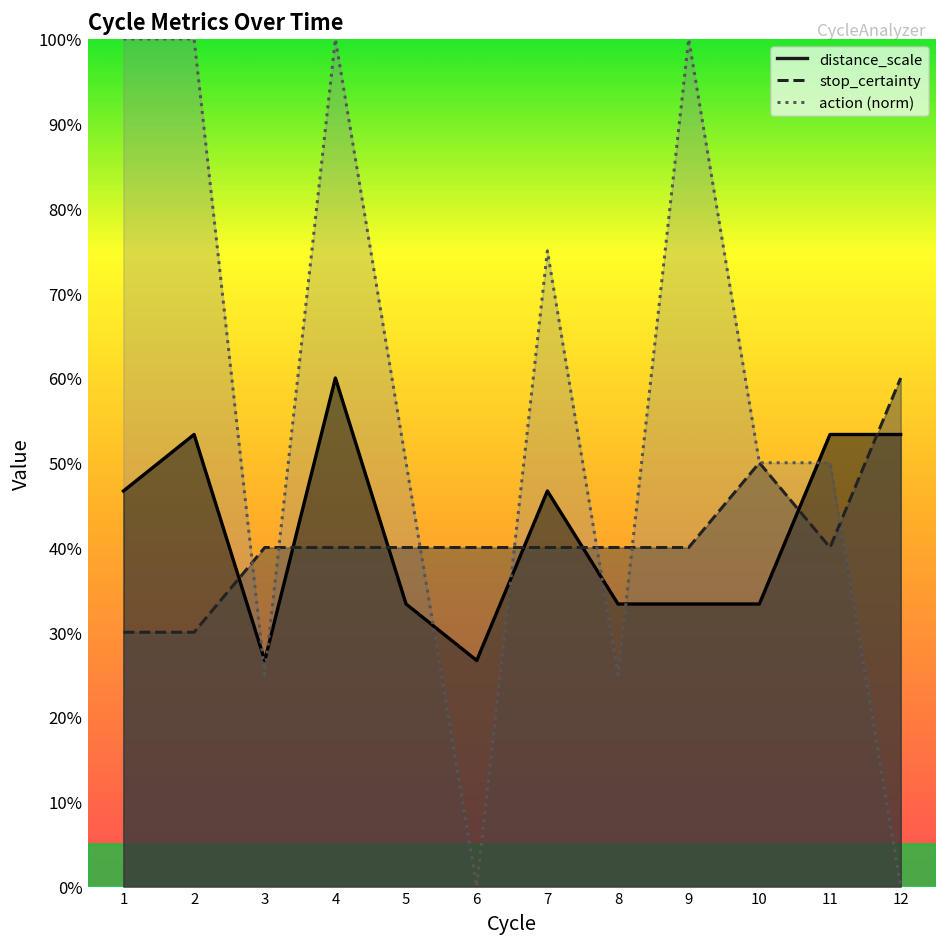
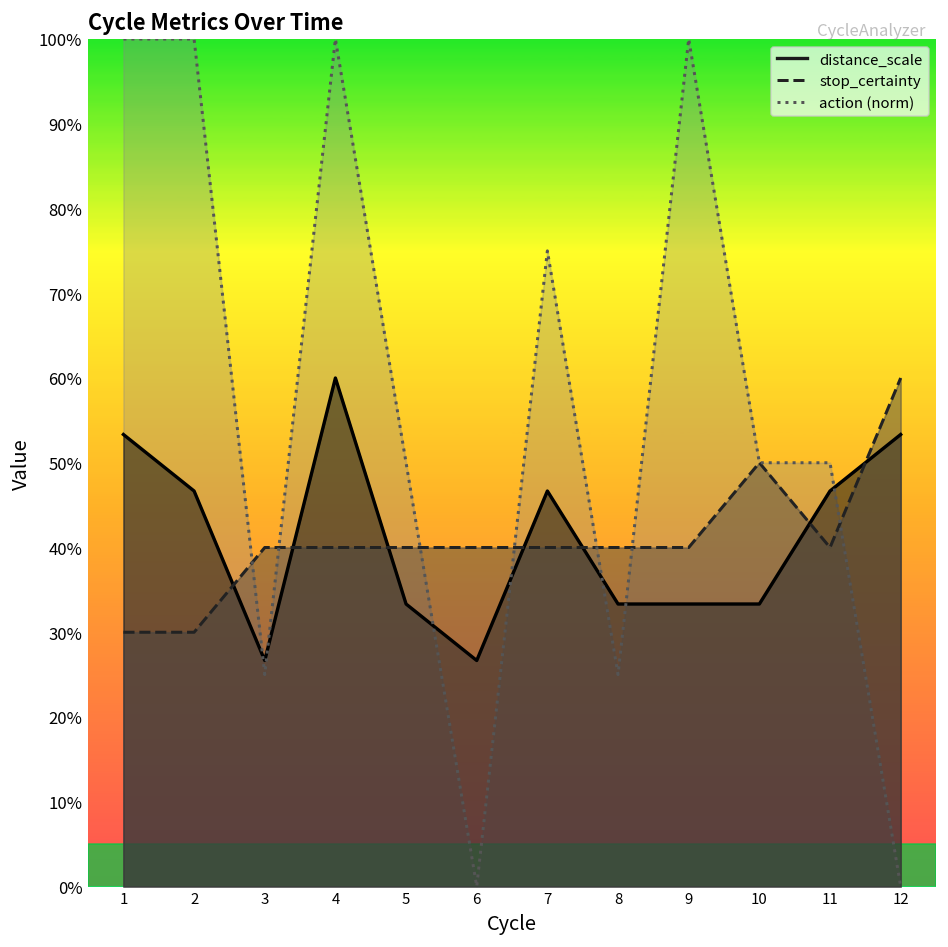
distance_scale, 1: 47% -> 53%
distance_scale, 2: 53% -> 47%
distance_scale, 11: 53% -> 47%
